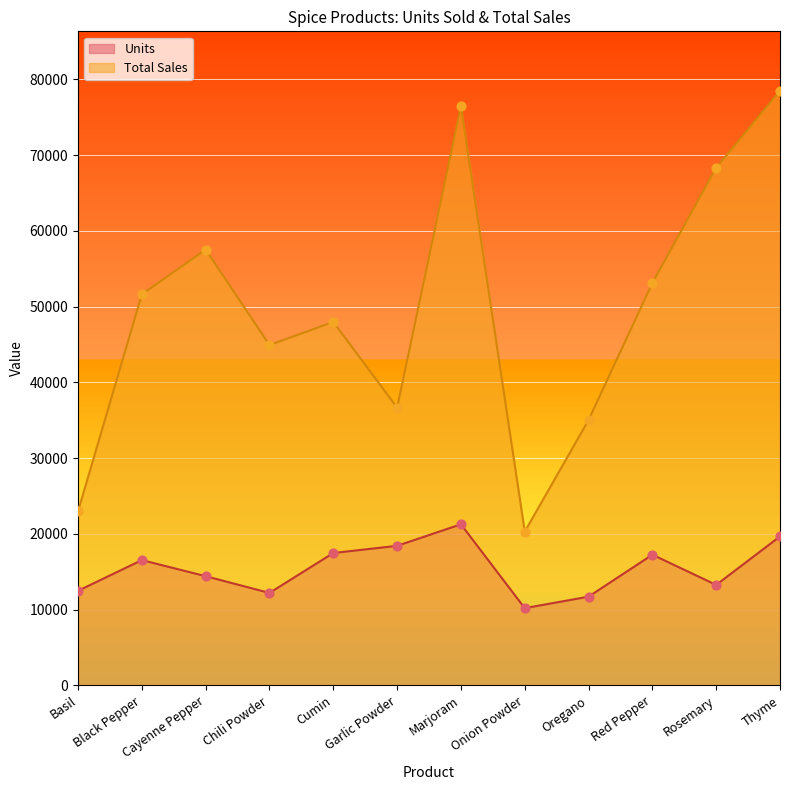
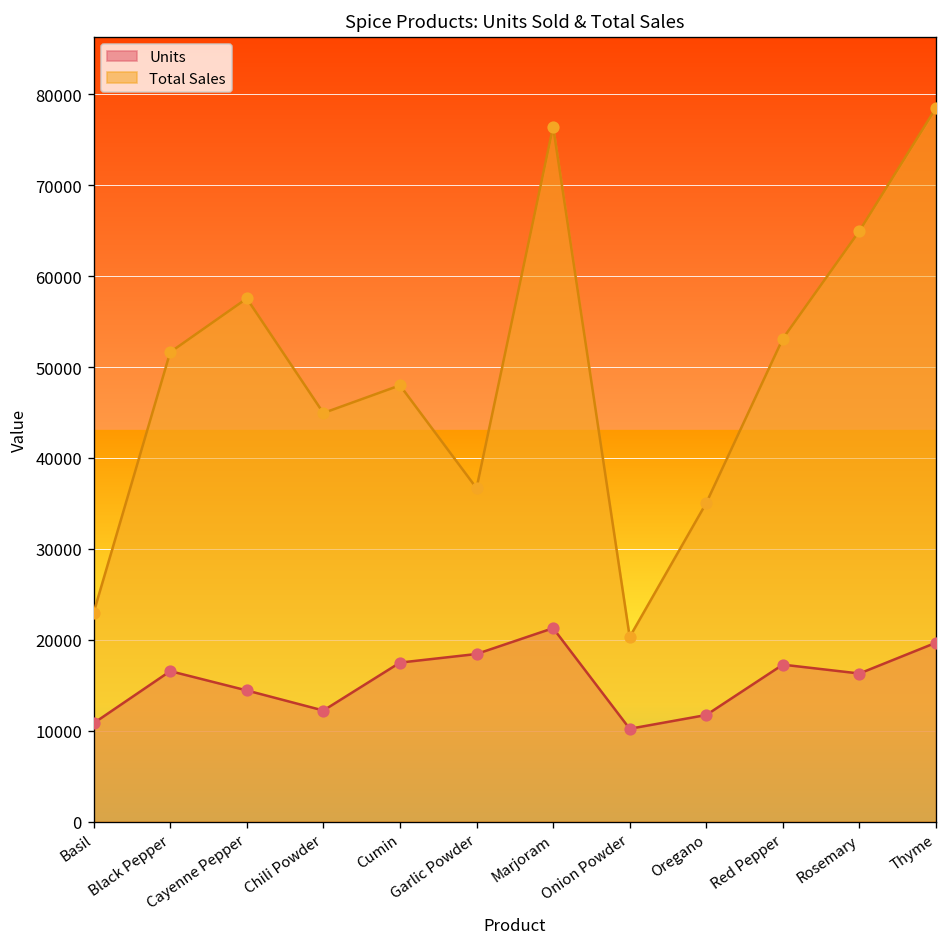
Units, Basil: 12000 -> 11000
Units, Rosemary: 13000 -> 16000
Total Sales, Rosemary: 68000 -> 65000
